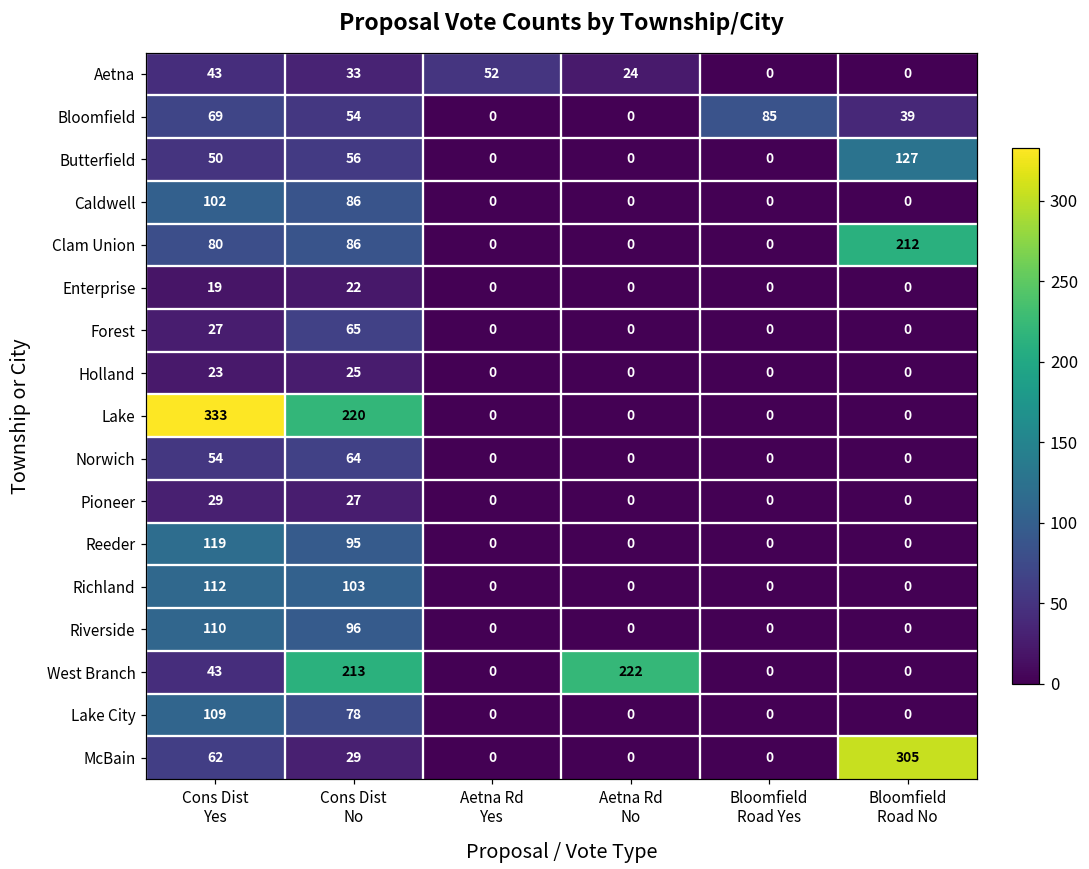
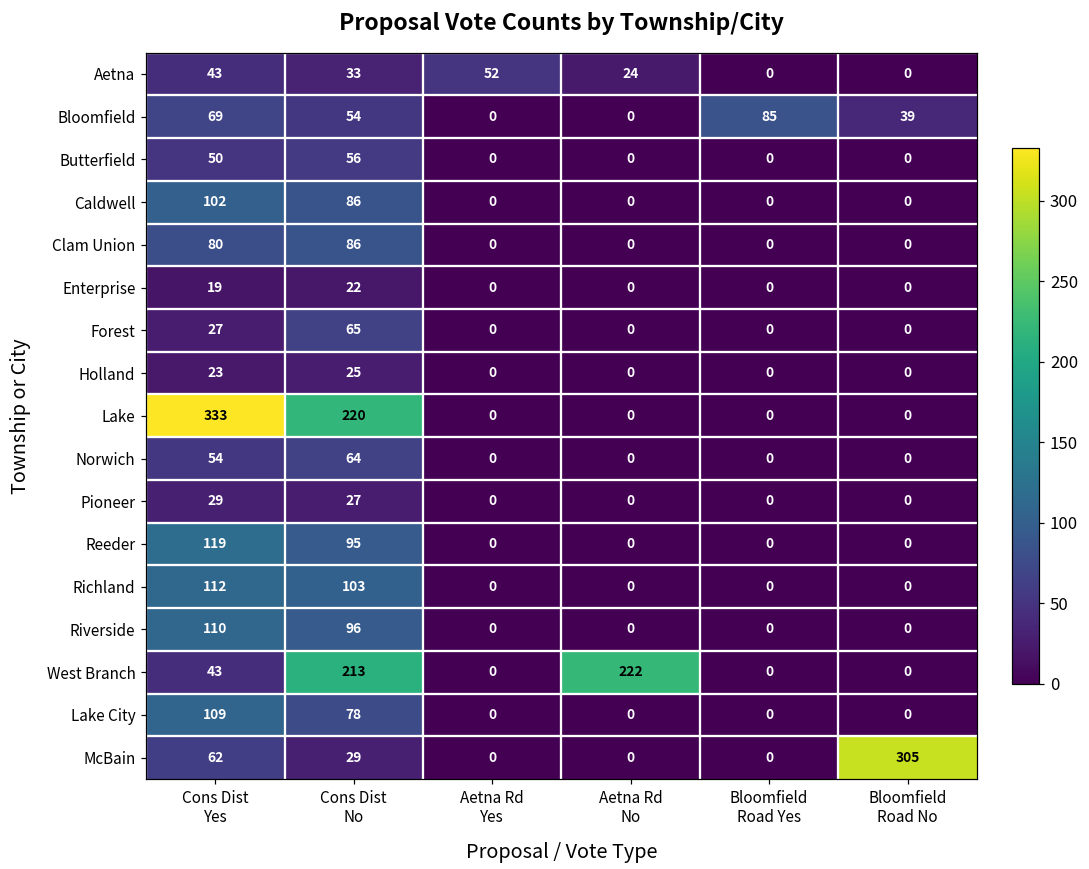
Butterfield, Bloomfield Road No: 127 -> 0
Clam Union, Bloomfield Road No: 212 -> 0
